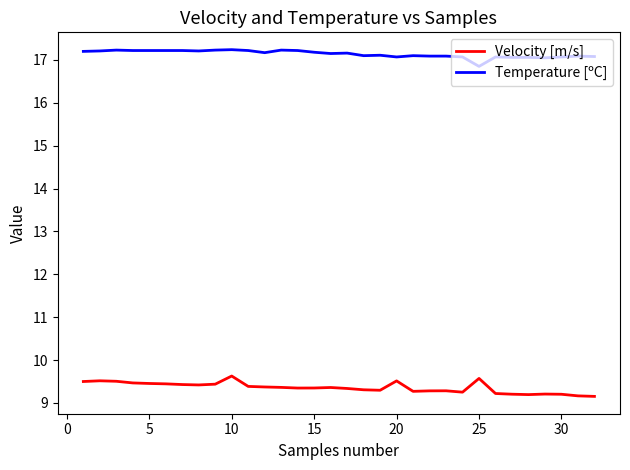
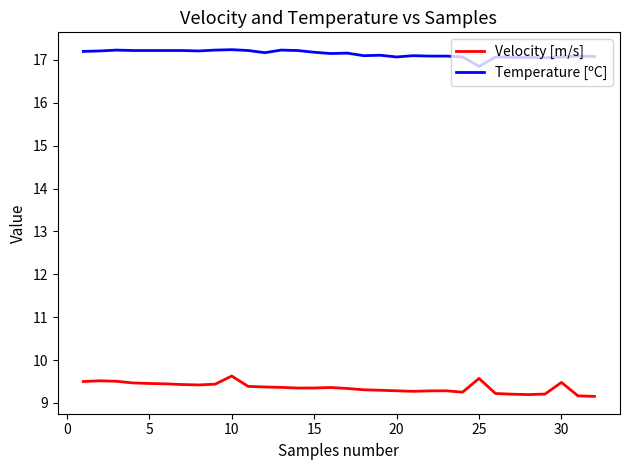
Velocity [m/s], 20: 9.5 -> 9.3
Velocity [m/s], 30: 9.2 -> 9.5
